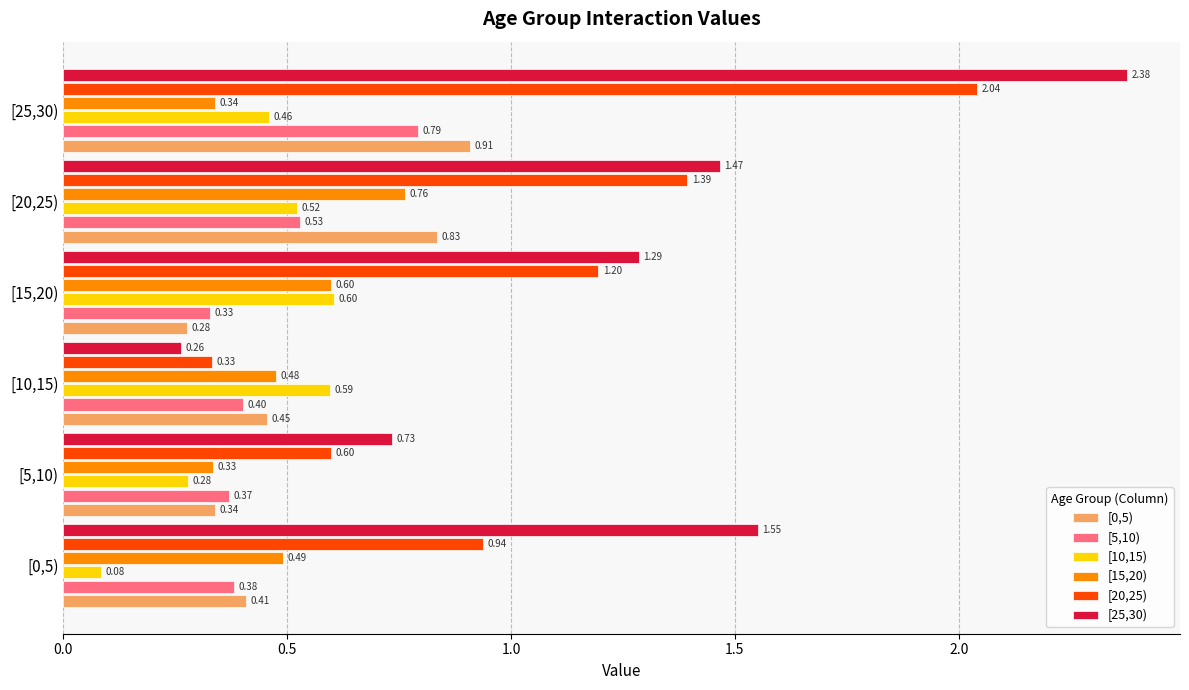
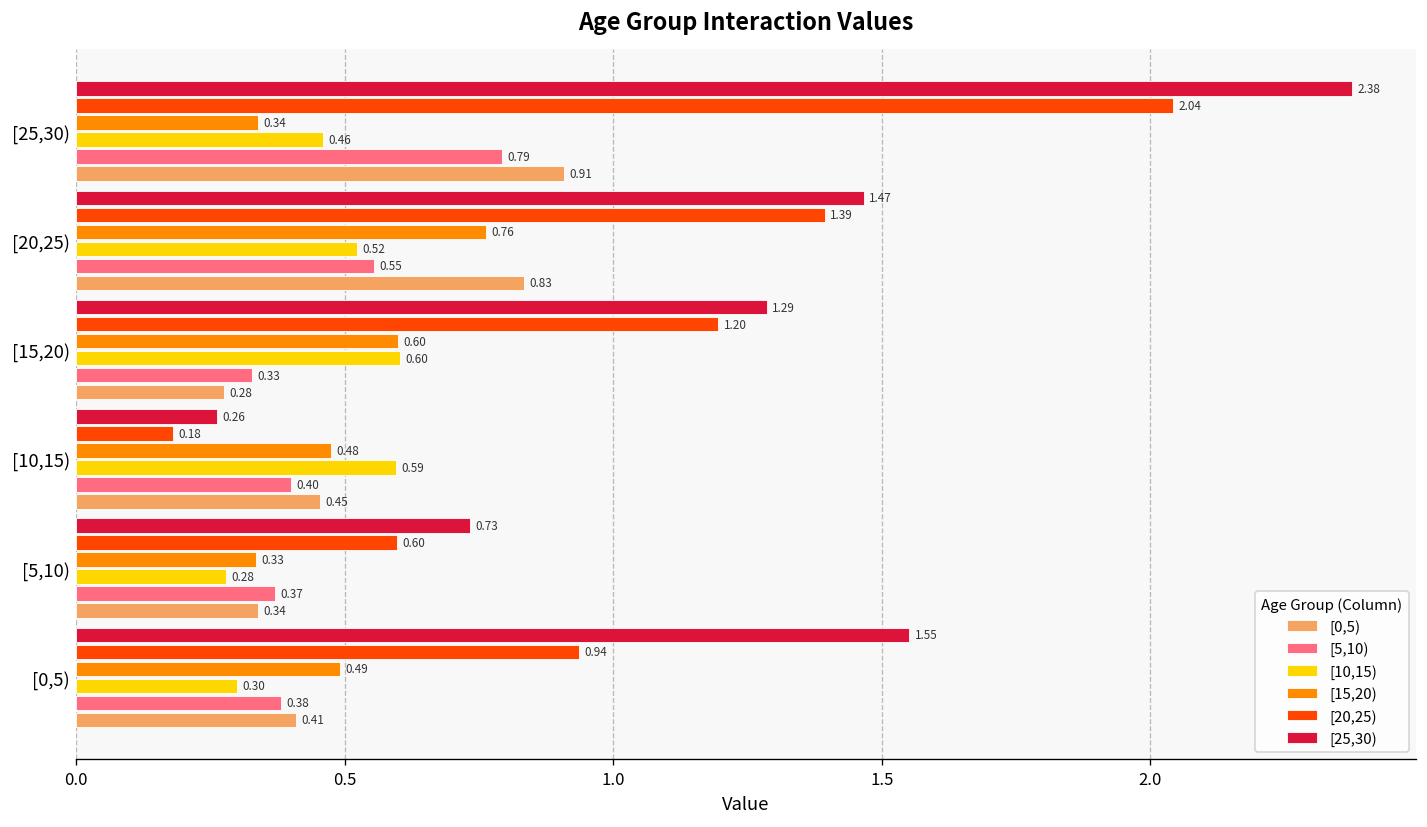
[5,10), [20,25): 0.53 -> 0.55
[20,25), [10,15): 0.33 -> 0.18
[10,15), [0,5): 0.08 -> 0.30
